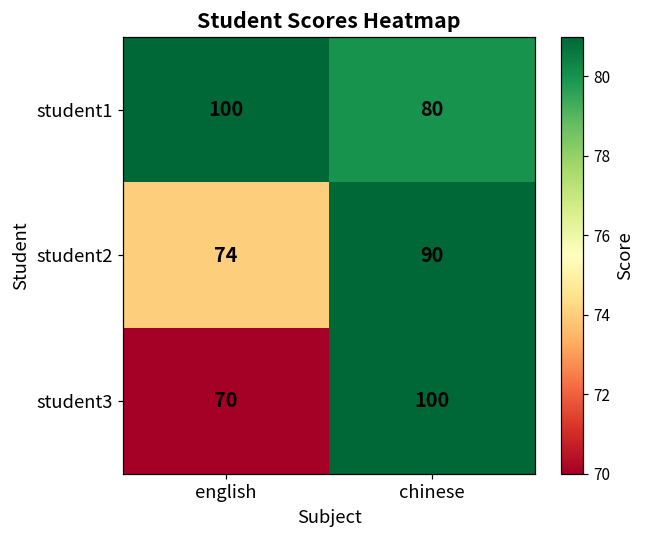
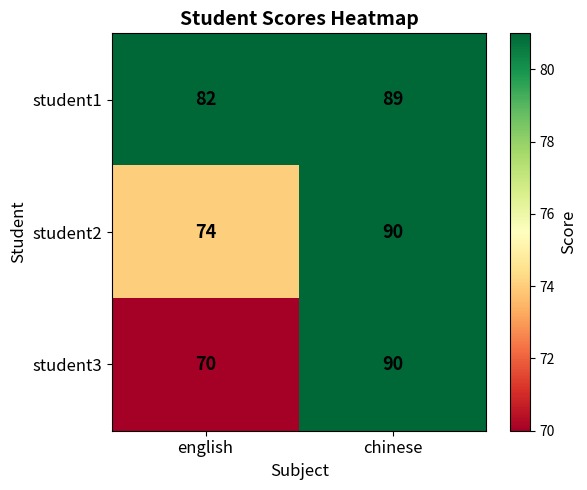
student1, english: 100 -> 82
student1, chinese: 80 -> 89
student3, chinese: 100 -> 90
